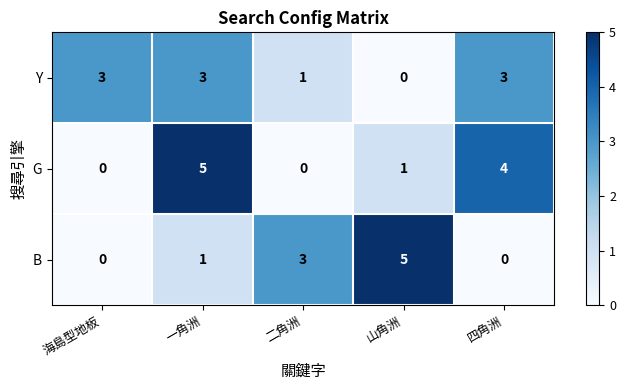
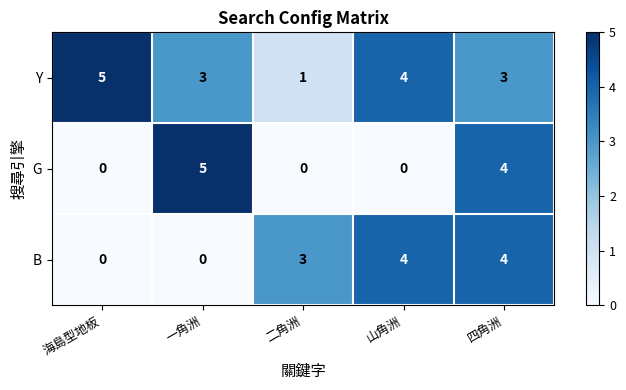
Y, 海島型地板: 3 -> 5
Y, 山角洲: 0 -> 4
G, 山角洲: 1 -> 0
B, 一角洲: 1 -> 0
B, 山角洲: 5 -> 4
B, 四角洲: 0 -> 4
